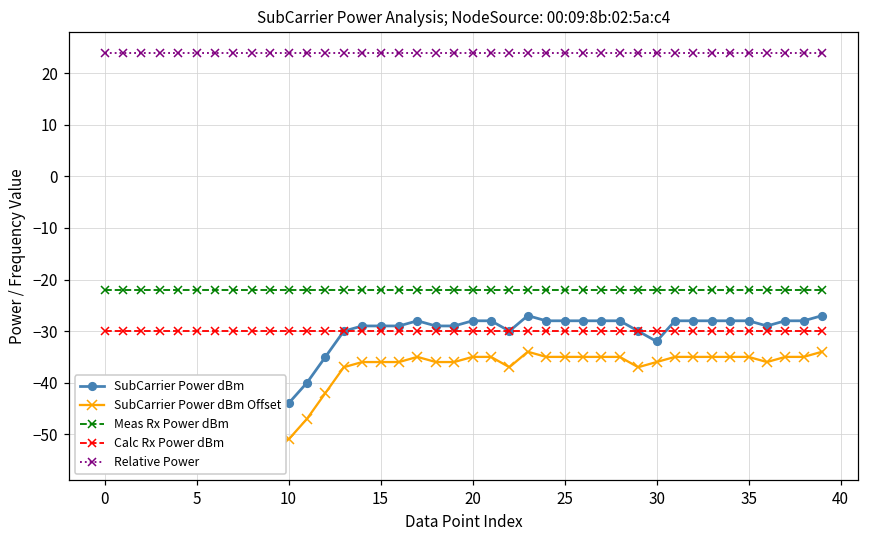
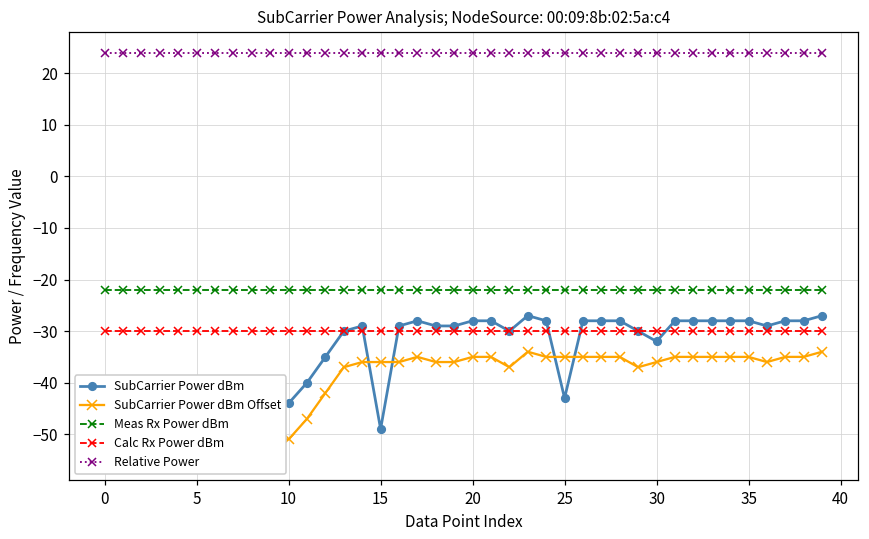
SubCarrier Power dBm, 15: -29 -> -49
SubCarrier Power dBm, 25: -28 -> -43
